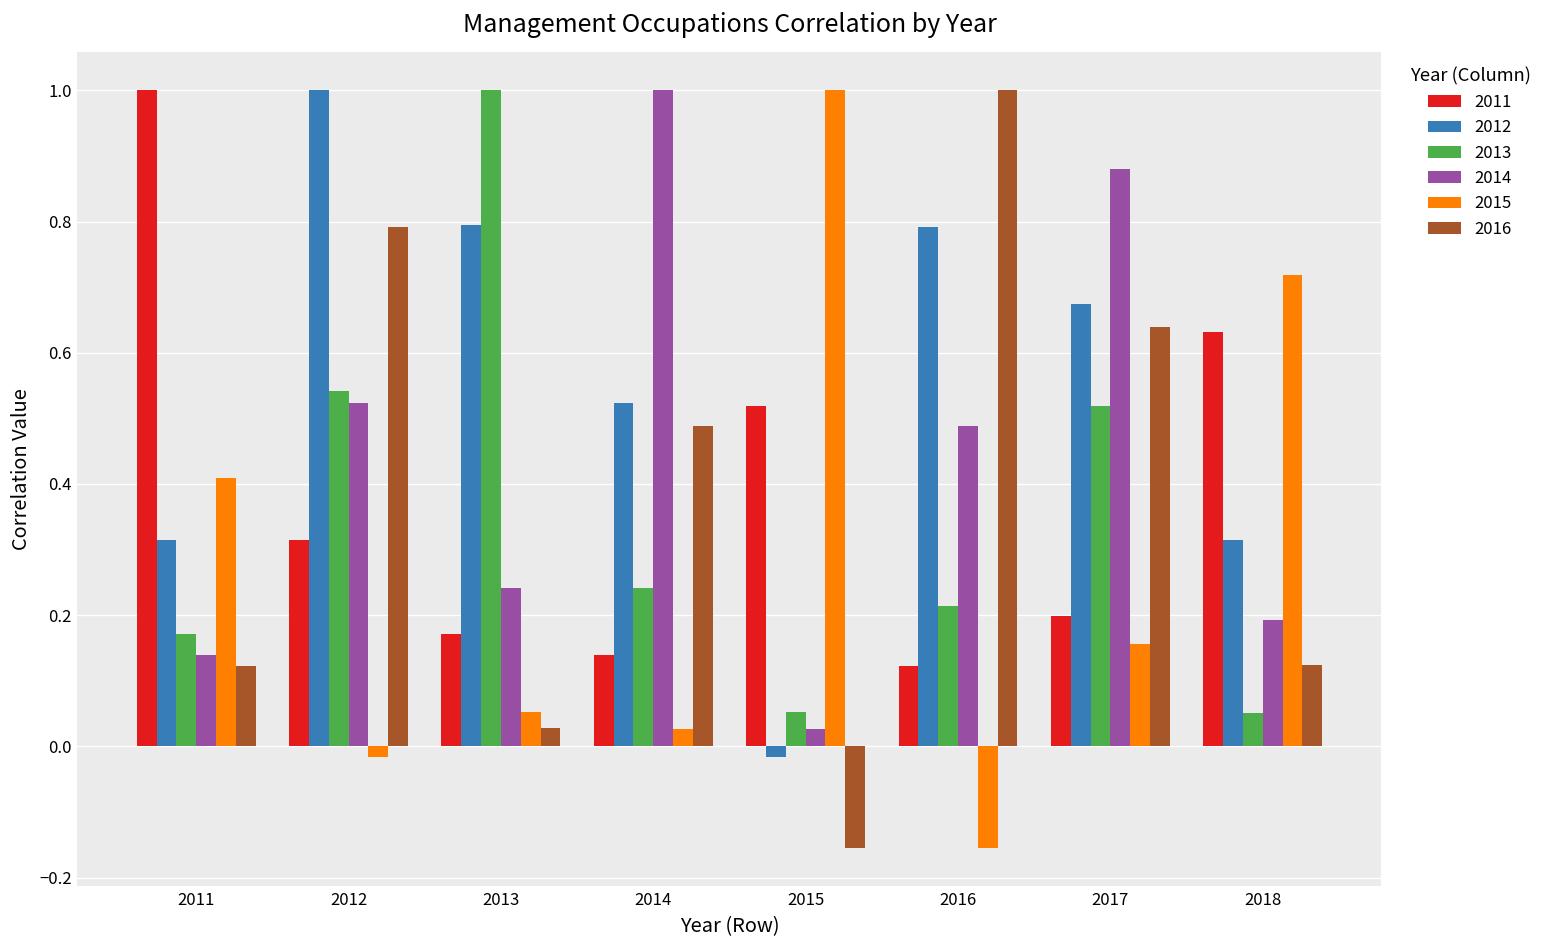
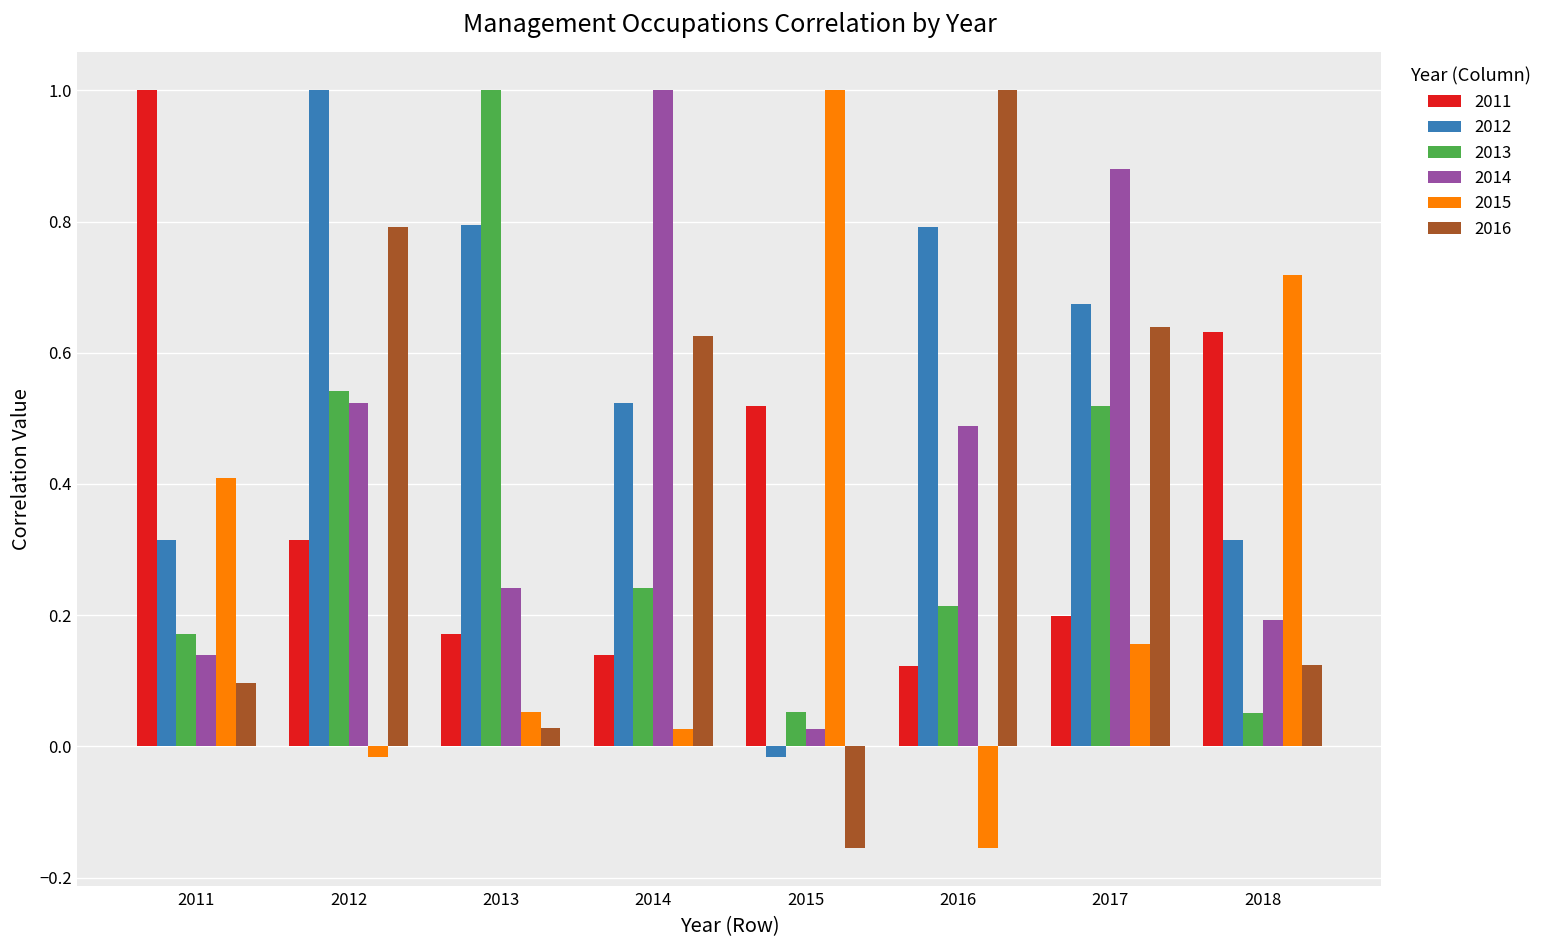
2016, 2011: 0.12 -> 0.10
2016, 2014: 0.49 -> 0.63
